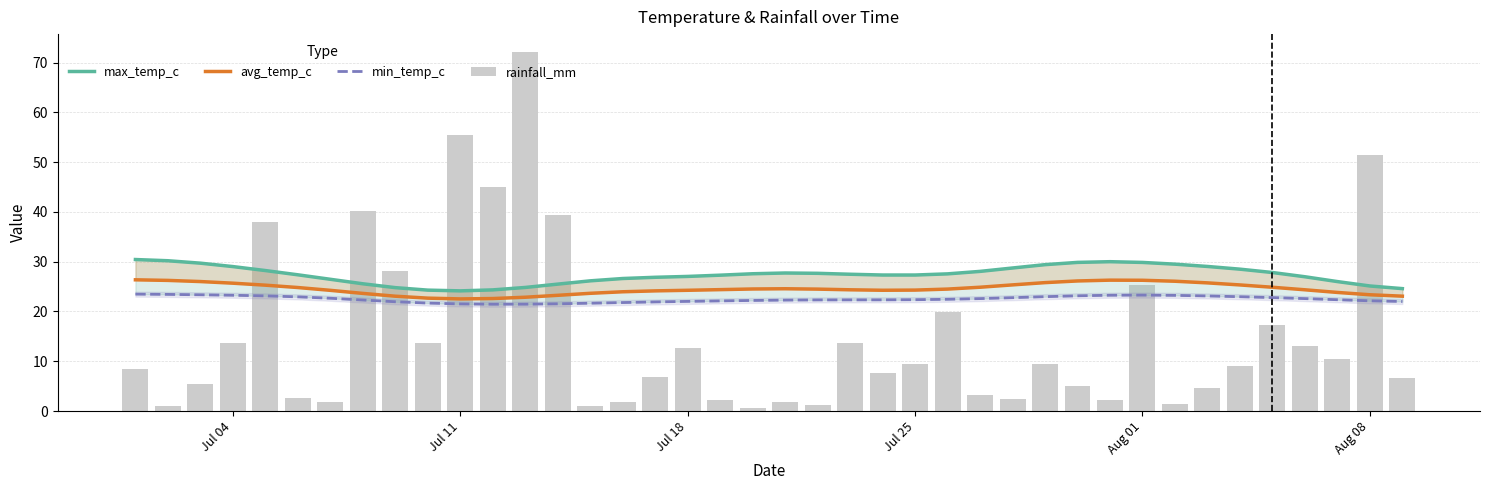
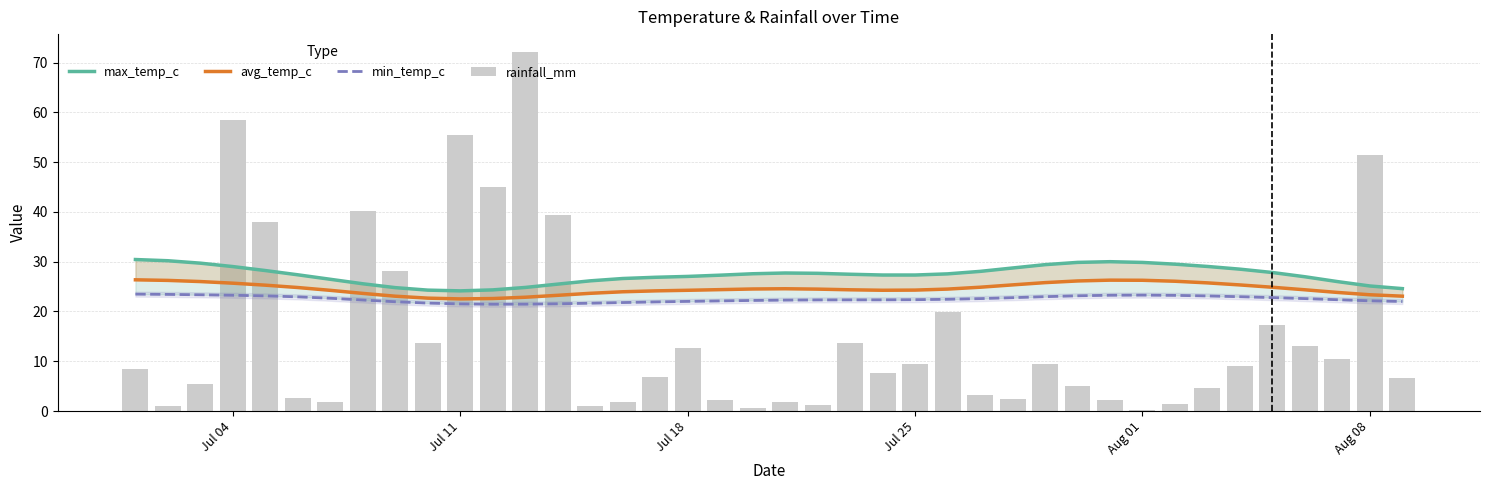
rainfall_mm, Jul 04: 14 -> 58
rainfall_mm, Aug 01: 25 -> 0
